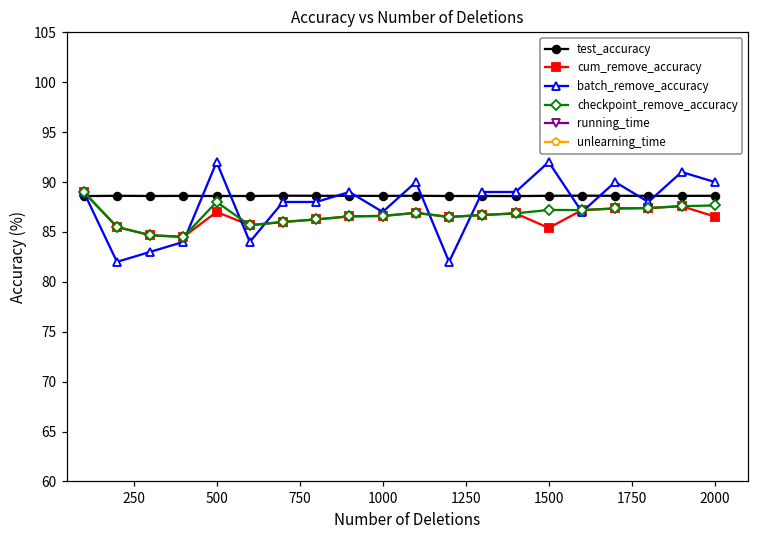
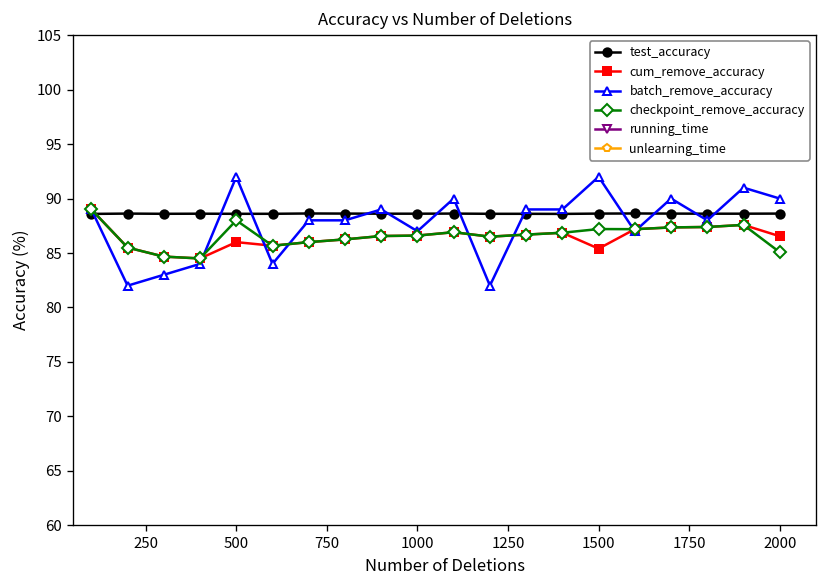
cum_remove_accuracy, 500: 87 -> 86
checkpoint_remove_accuracy, 2000: 88 -> 85
